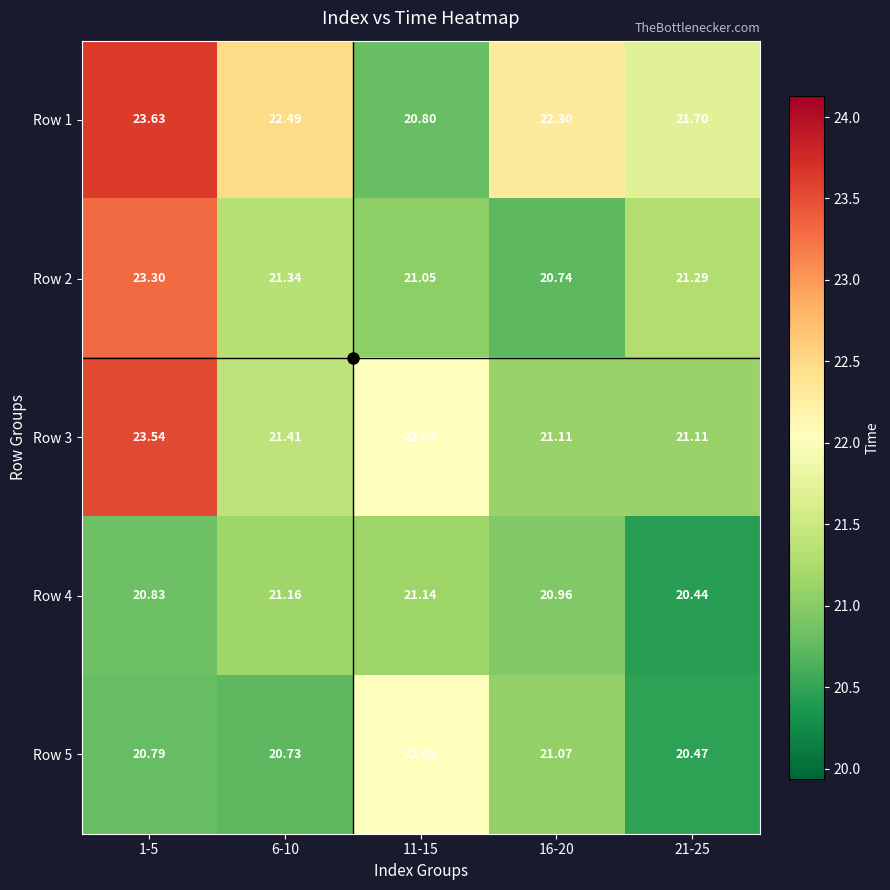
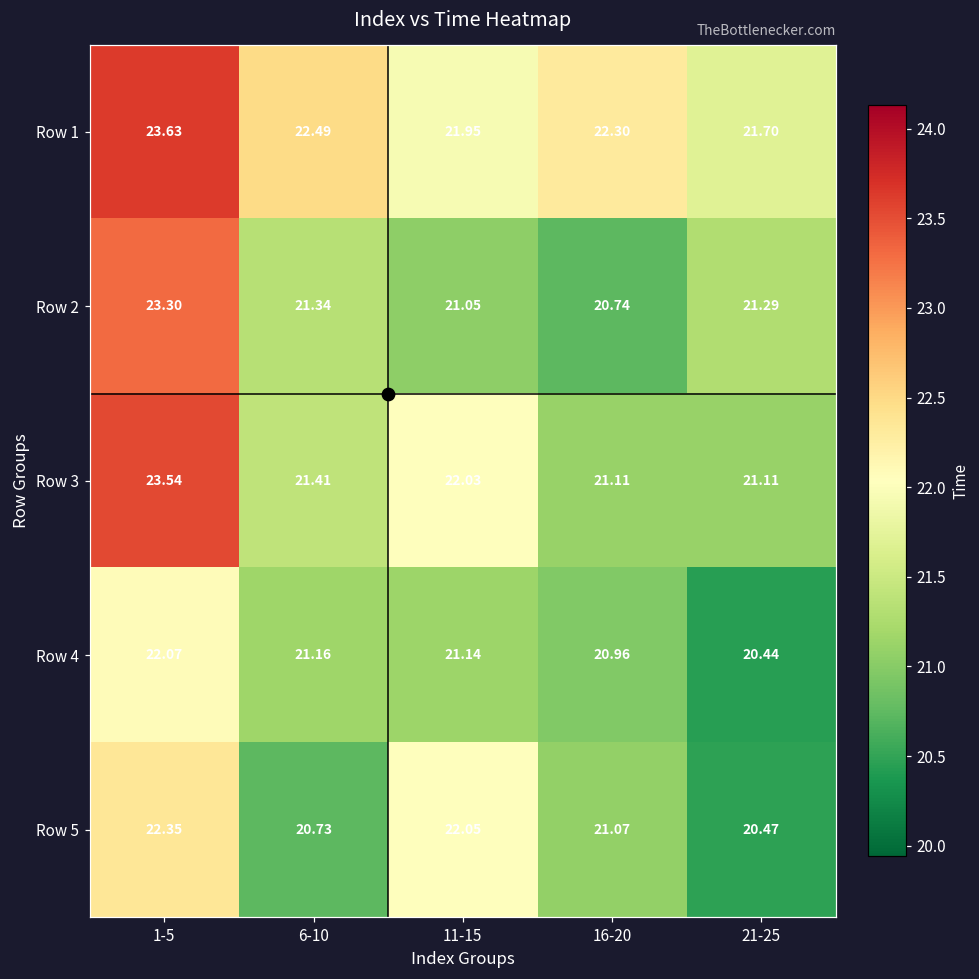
Row 1, 11-15: 20.80 -> 21.95
Row 4, 1-5: 20.83 -> 22.07
Row 5, 1-5: 20.79 -> 22.35
